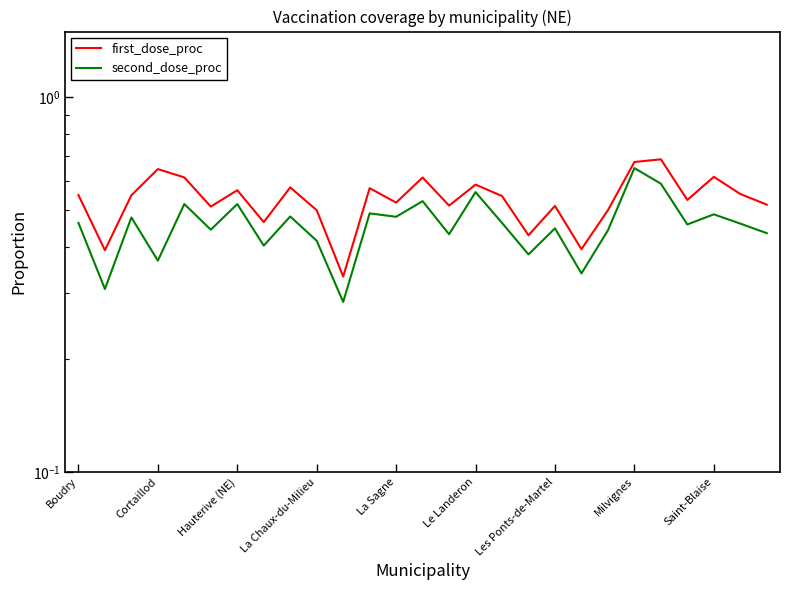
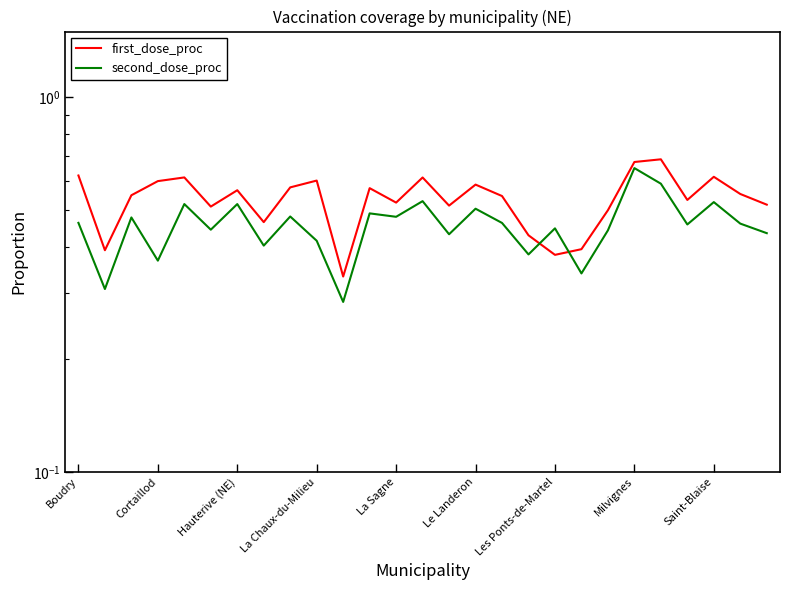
first_dose_proc, Boudry: 0.55 -> 0.62
first_dose_proc, Cortaillod: 0.64 -> 0.60
first_dose_proc, La Chaux-du-Milieu: 0.5 -> 0.6
second_dose_proc, Le Landeron: 0.56 -> 0.50
first_dose_proc, Les Ponts-de-Martel: 0.51 -> 0.38
second_dose_proc, Saint-Blaise: 0.49 -> 0.53
